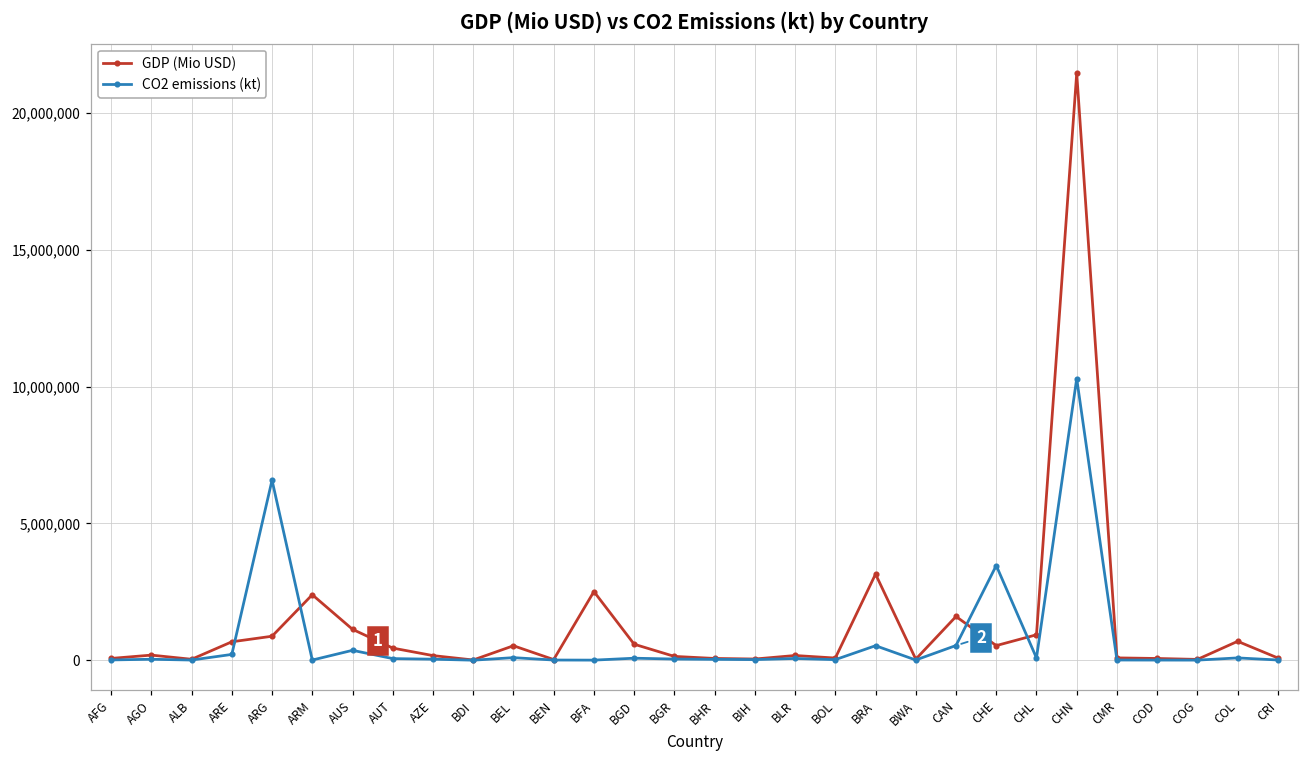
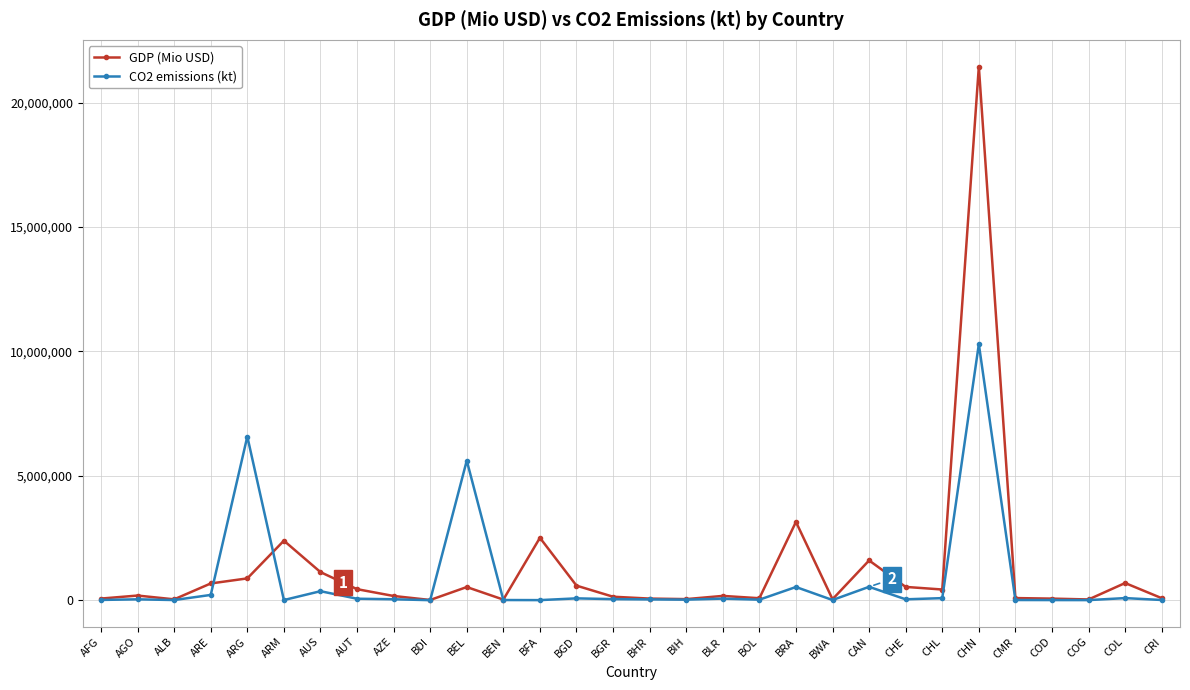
CO2 emissions (kt), BEL: 100,000 -> 5,600,000
CO2 emissions (kt), CHE: 3,500,000 -> 0
GDP (Mio USD), CHL: 900,000 -> 400,000
